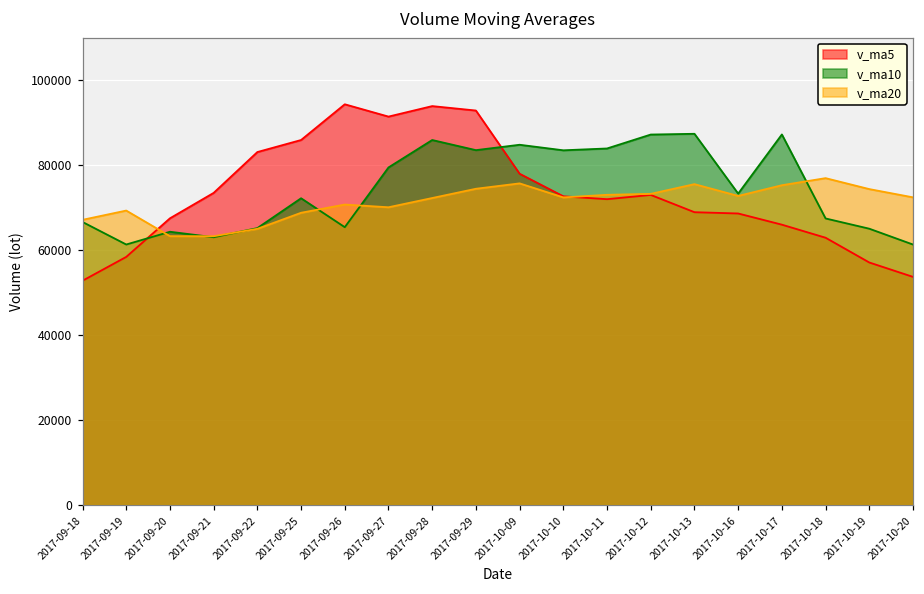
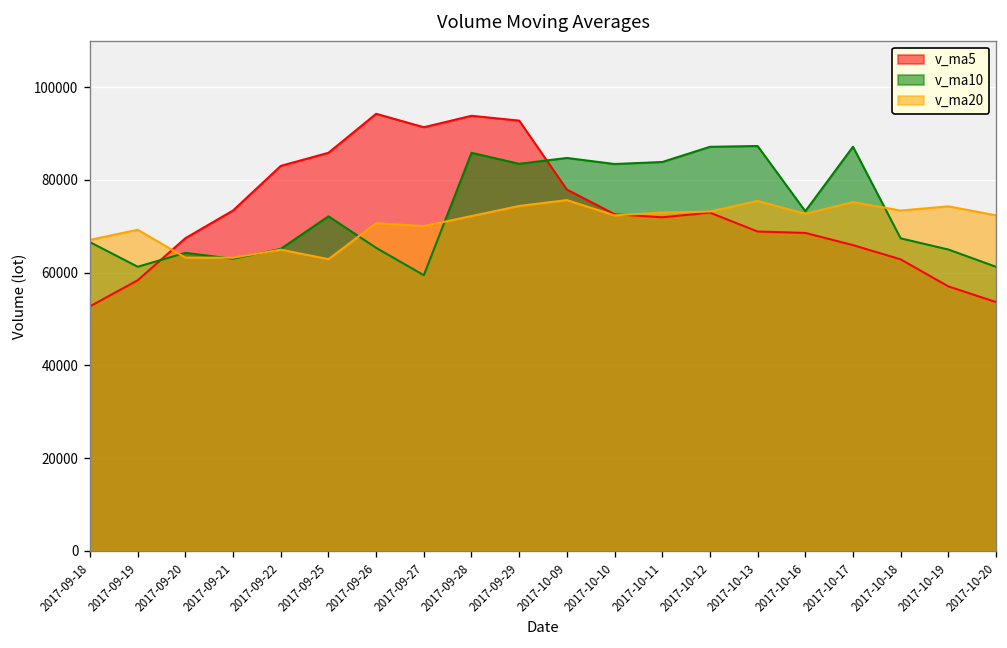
v_ma20, 2017-09-25: 69000 -> 63000
v_ma10, 2017-09-27: 79000 -> 59000
v_ma20, 2017-10-18: 77000 -> 73000
